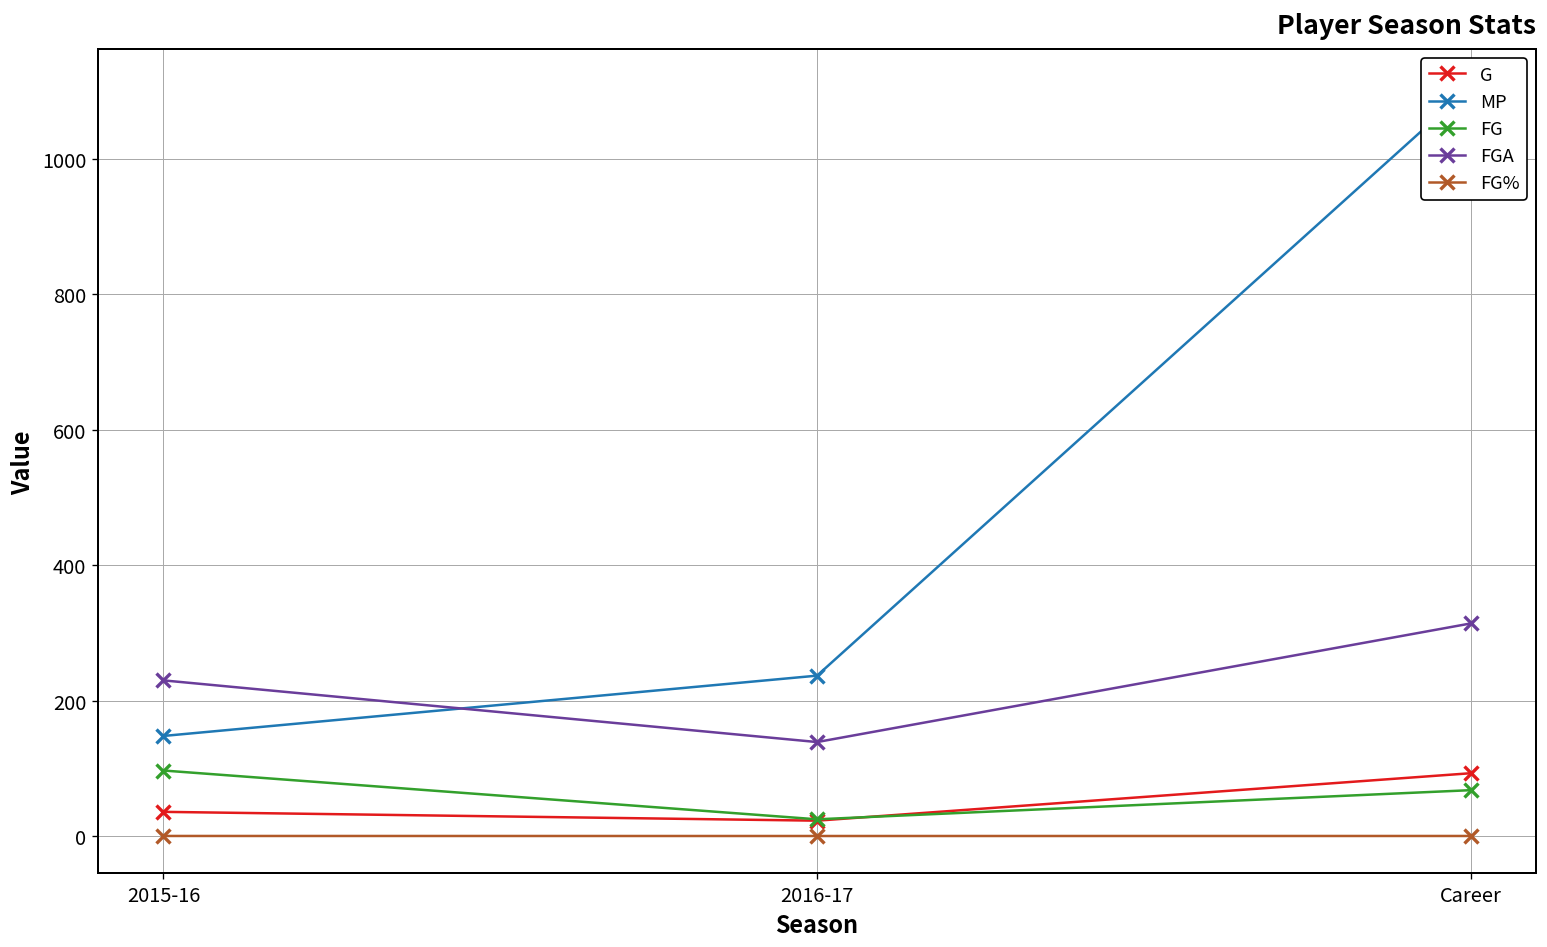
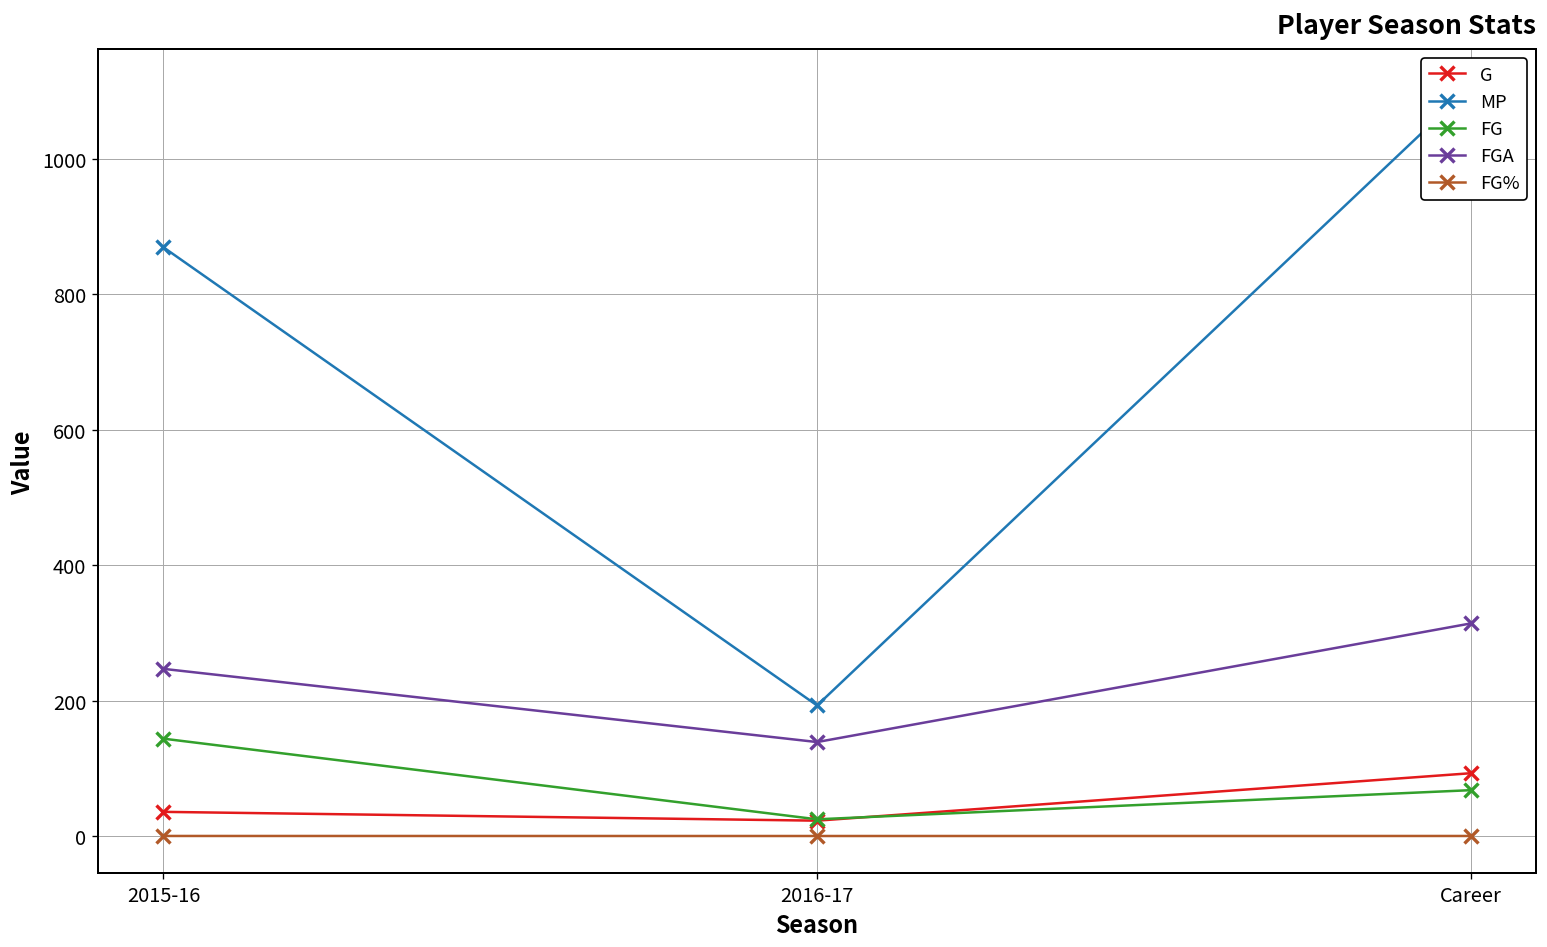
MP, 2015-16: 150 -> 870
FG, 2015-16: 100 -> 140
FGA, 2015-16: 230 -> 250
MP, 2016-17: 240 -> 190
